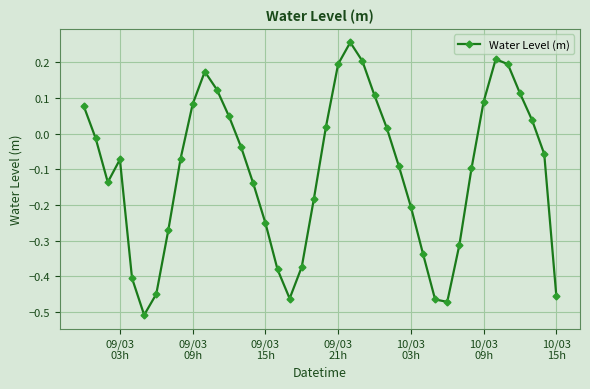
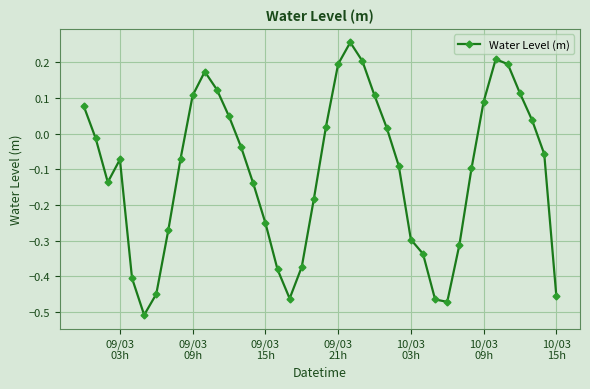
09/03 09h: 0.08 -> 0.11
10/03 03h: -0.20 -> -0.30
